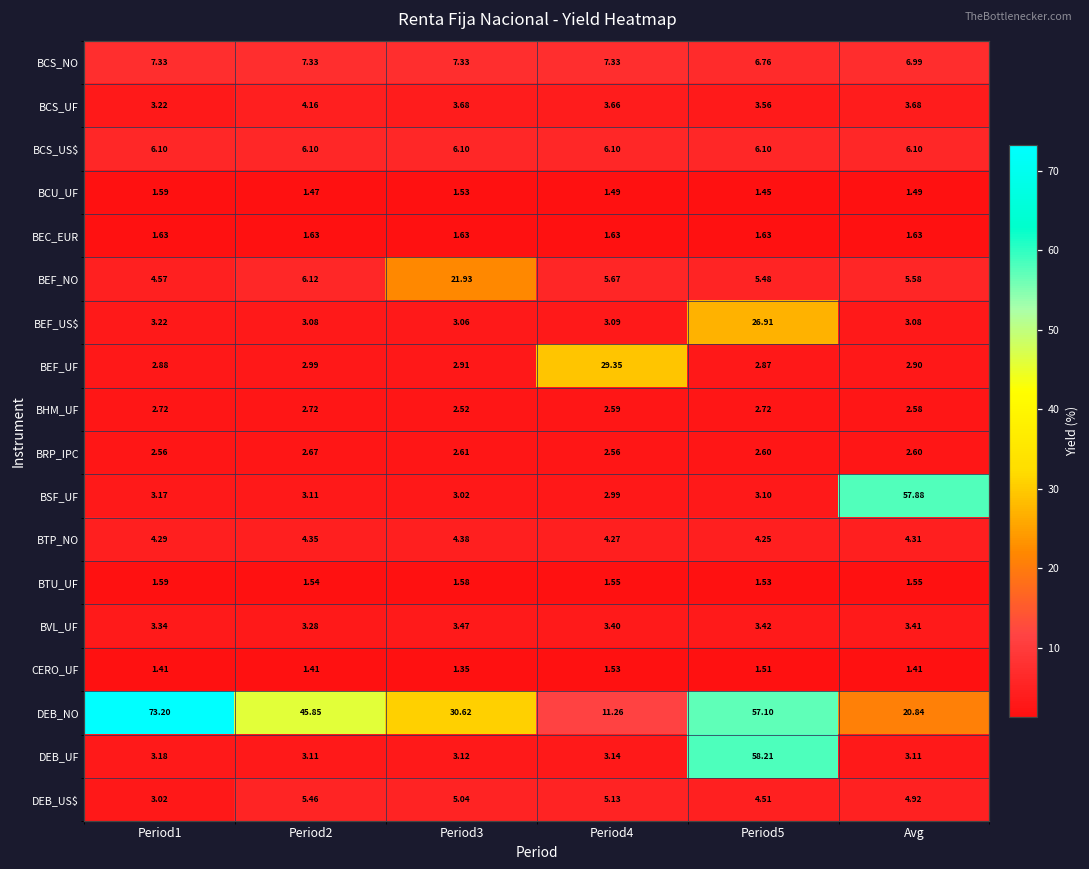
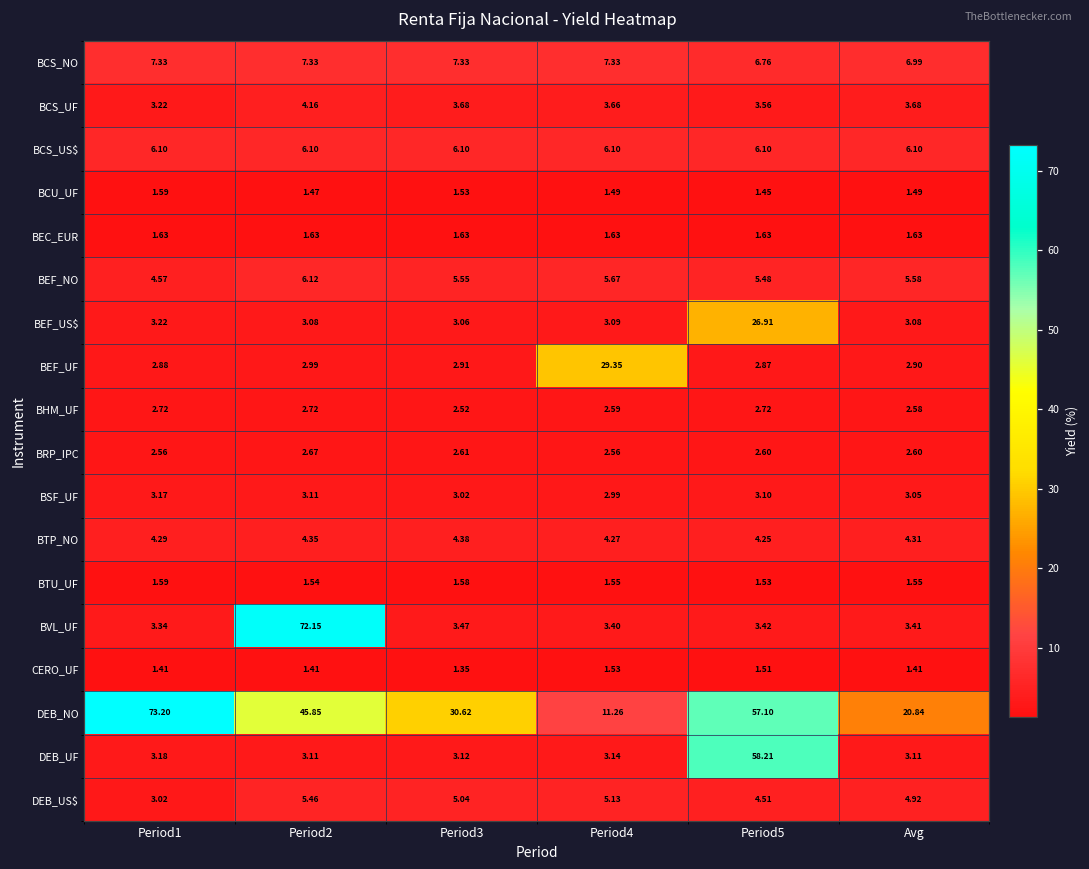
BEF_NO, Period3: 21.93 -> 5.55
BSF_UF, Avg: 57.88 -> 3.05
BVL_UF, Period2: 3.28 -> 72.15
